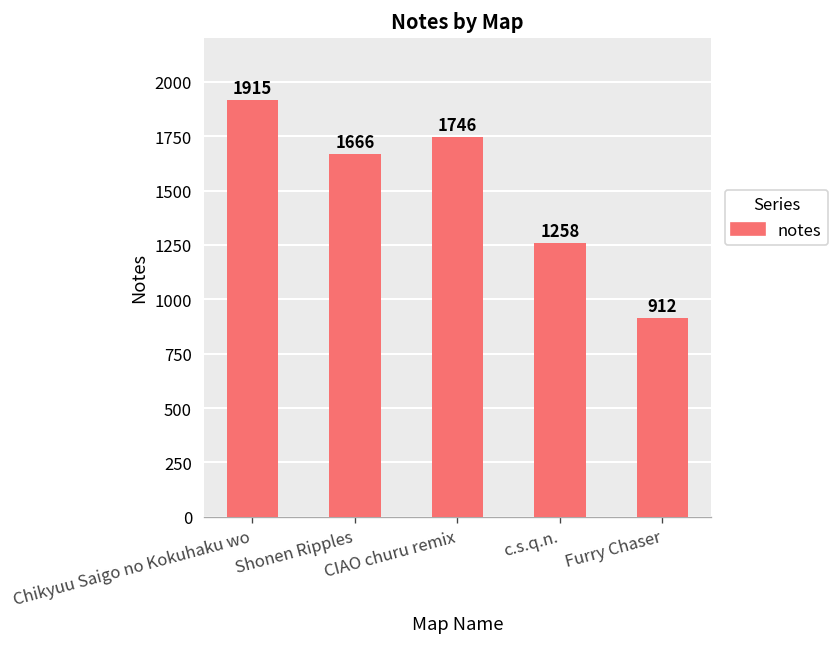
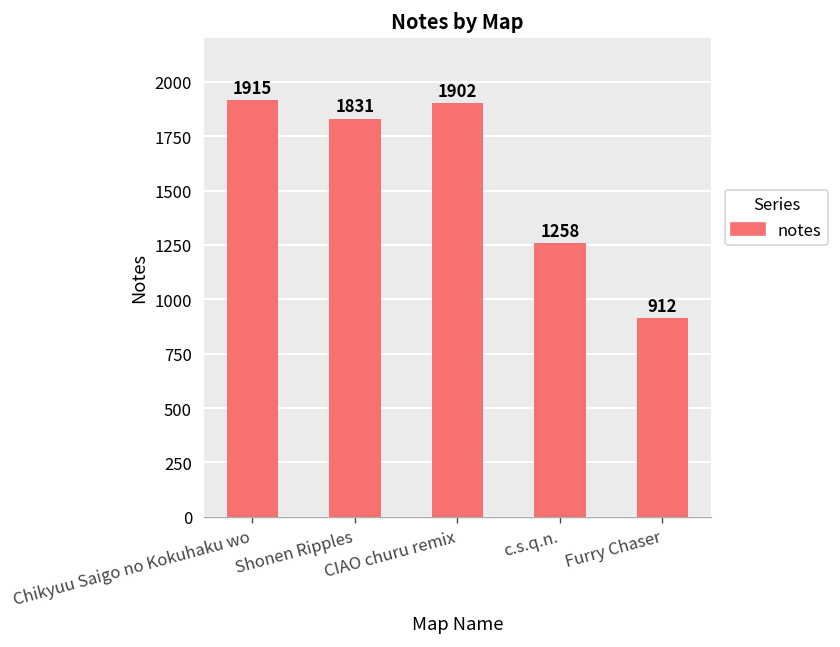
Shonen Ripples: 1666 -> 1831
CIAO churu remix: 1746 -> 1902
